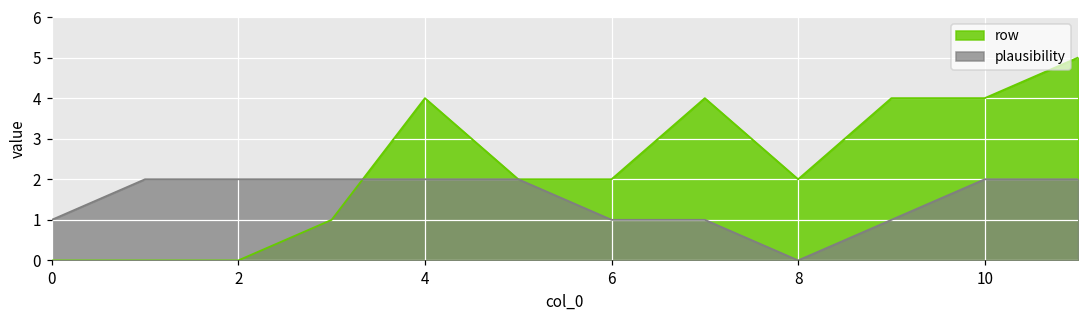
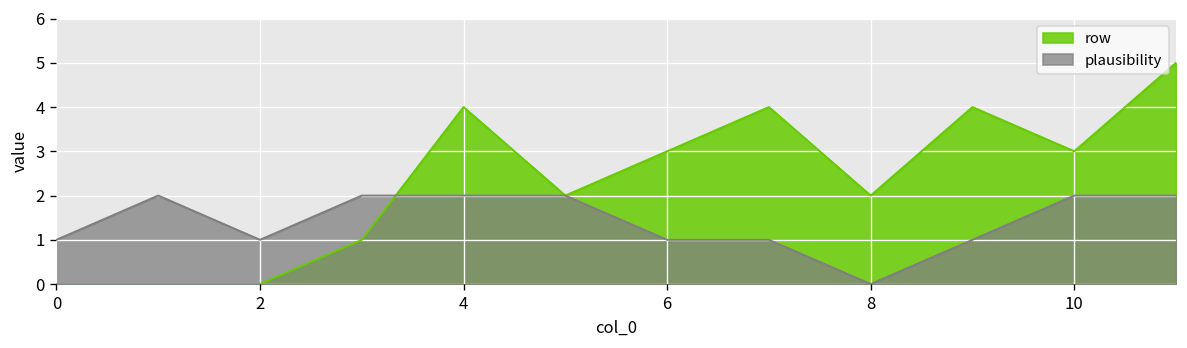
plausibility, 2: 2 -> 1
row, 6: 2 -> 3
row, 10: 4 -> 3
